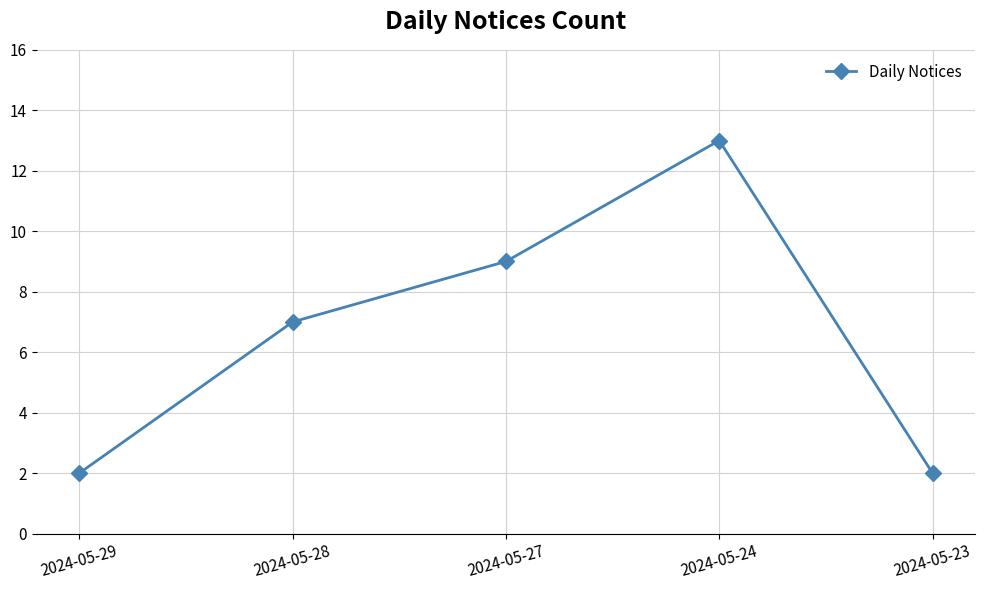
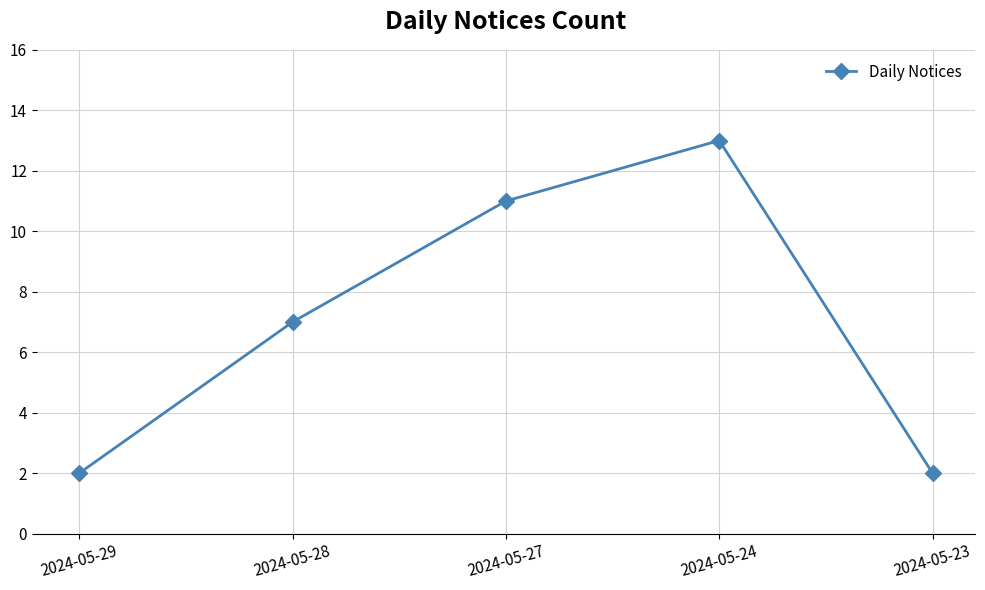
2024-05-27: 9 -> 11
